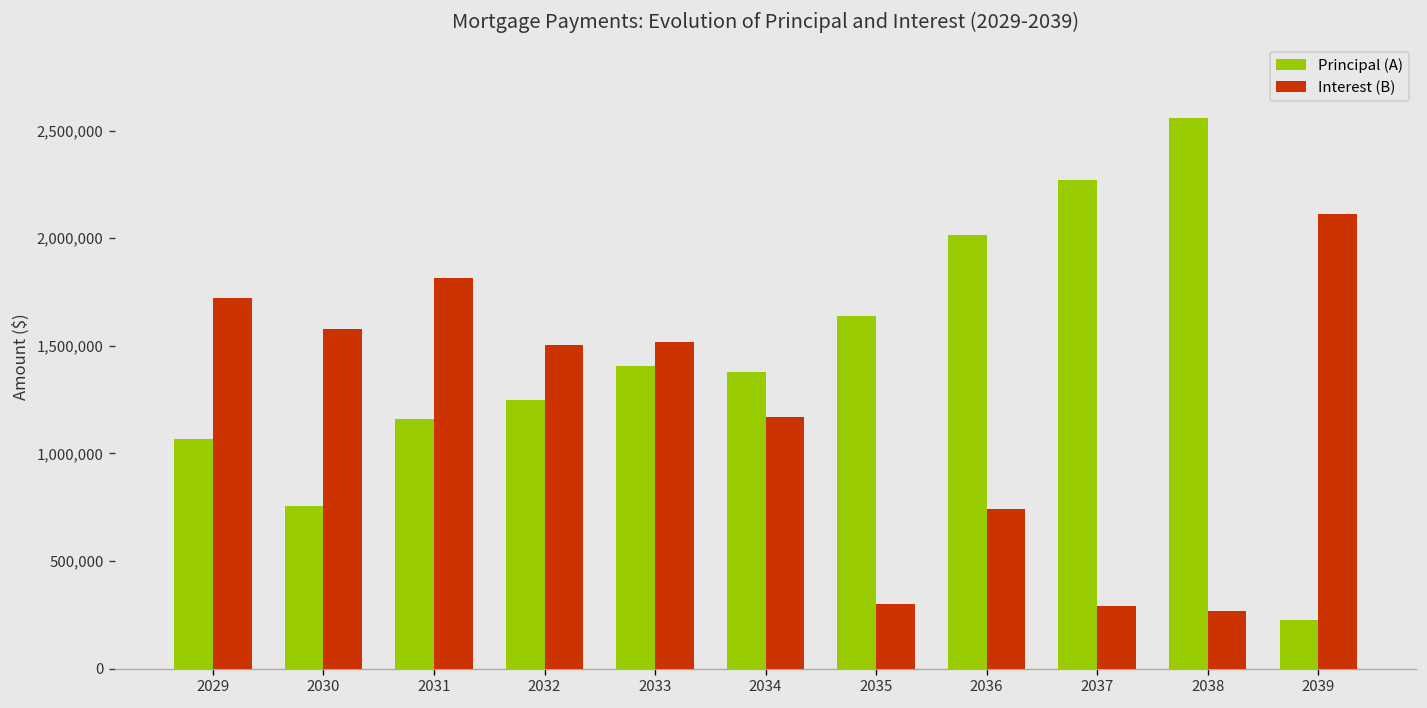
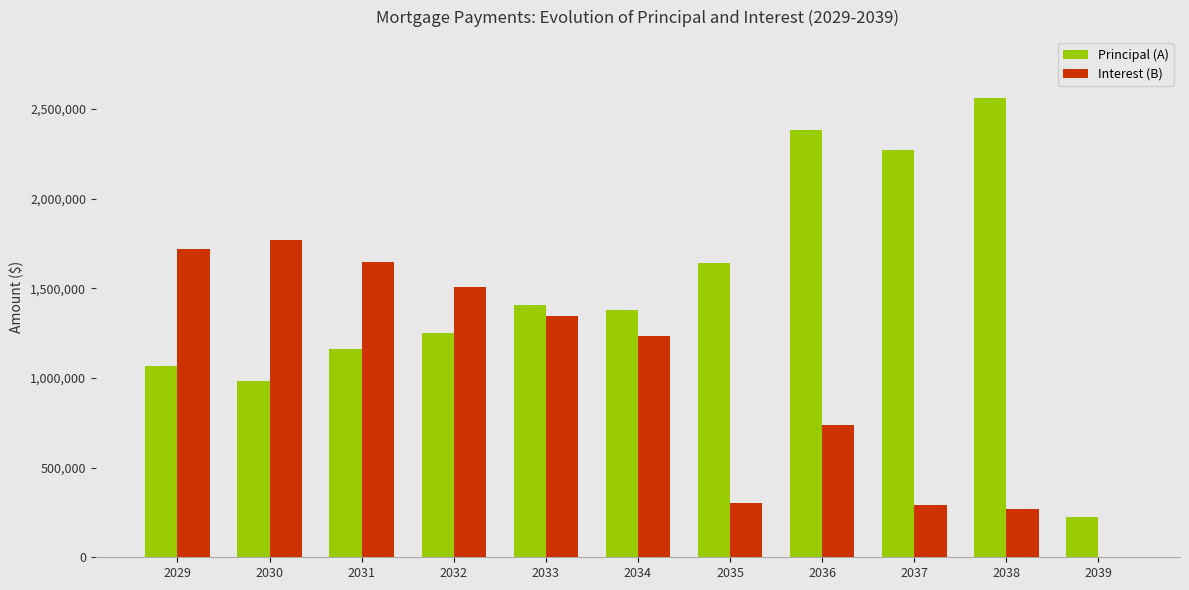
Principal (A), 2030: 750,000 -> 980,000
Interest (B), 2030: 1,580,000 -> 1,770,000
Interest (B), 2031: 1,820,000 -> 1,650,000
Interest (B), 2033: 1,520,000 -> 1,350,000
Interest (B), 2034: 1,170,000 -> 1,240,000
Principal (A), 2036: 2,010,000 -> 2,380,000
Interest (B), 2039: 2,110,000 -> 0
